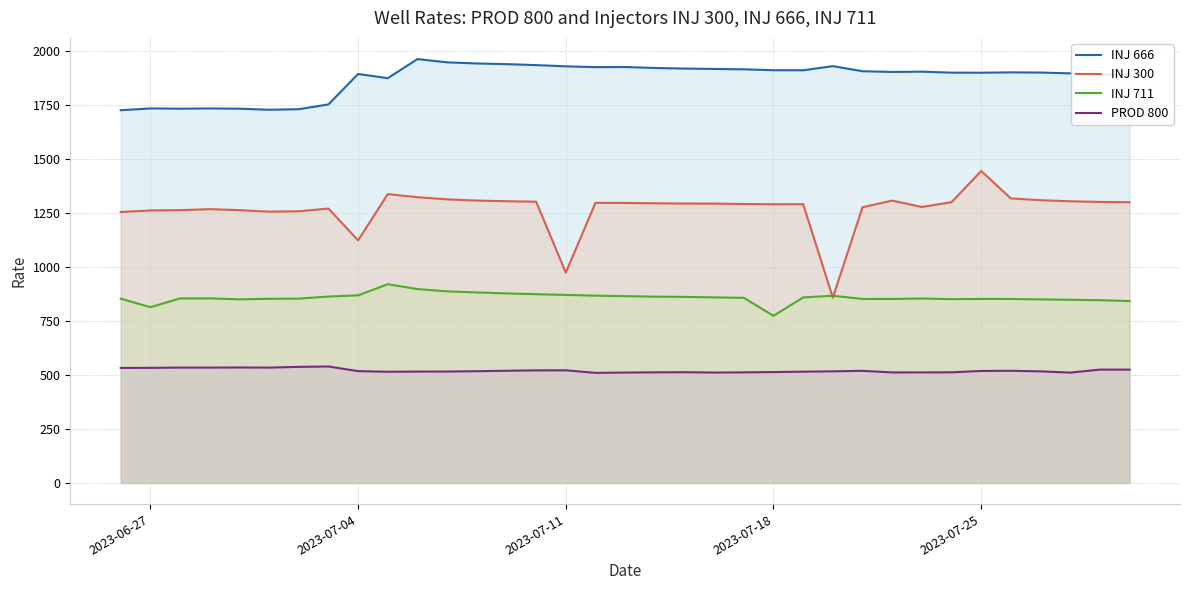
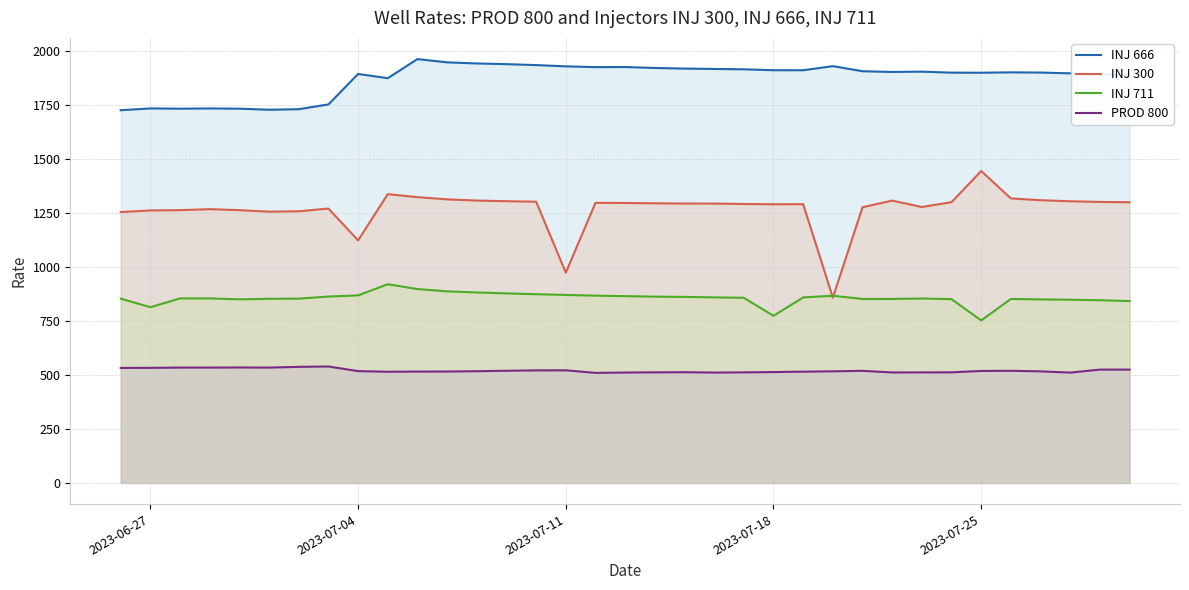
INJ 711, 2023-07-25: 850 -> 750
